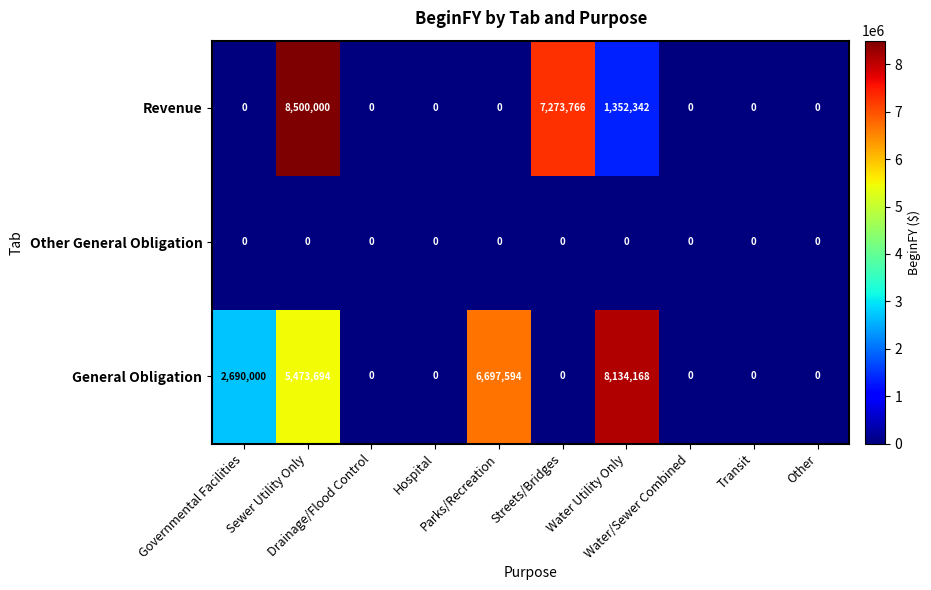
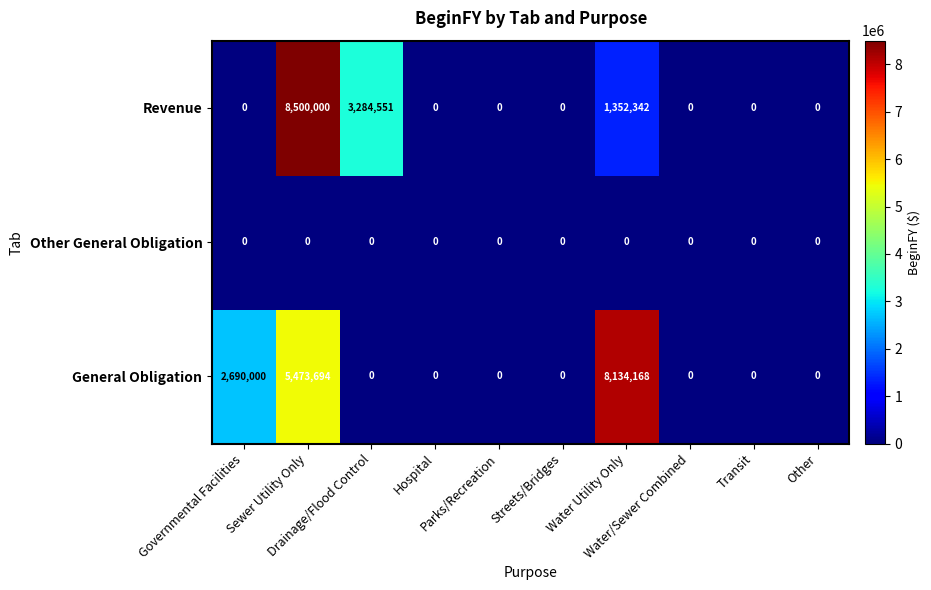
Revenue, Drainage/Flood Control: 0 -> 3,284,551
Revenue, Streets/Bridges: 7,273,766 -> 0
General Obligation, Parks/Recreation: 6,697,594 -> 0
